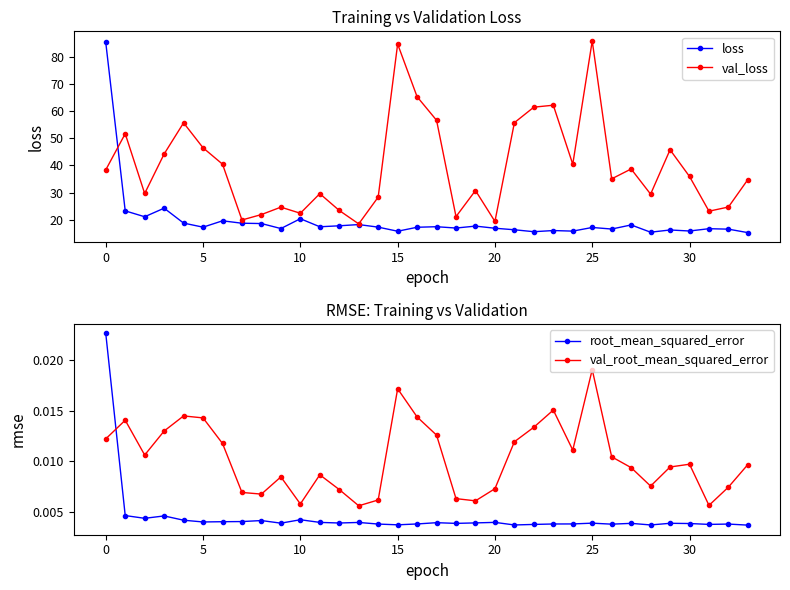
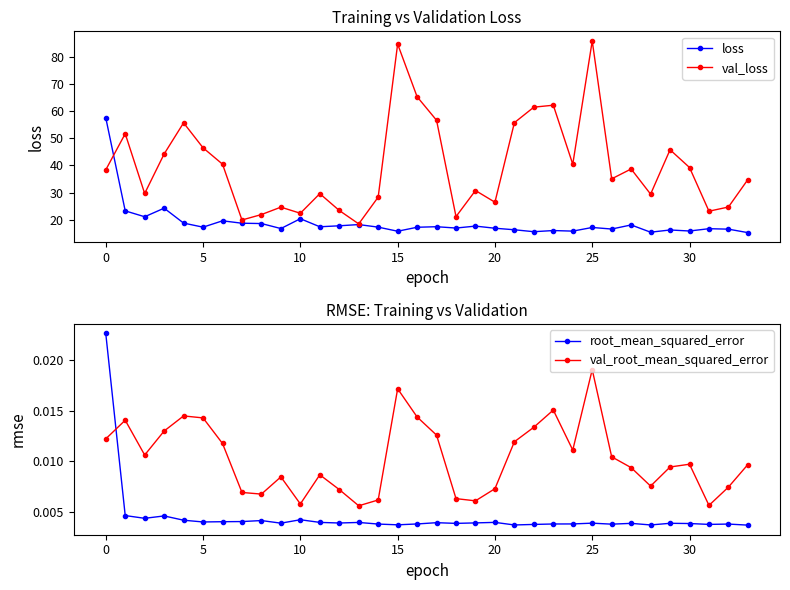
Training vs Validation Loss, loss, 0: 85 -> 58
Training vs Validation Loss, val_loss, 20: 19 -> 26
Training vs Validation Loss, val_loss, 30: 36 -> 39
